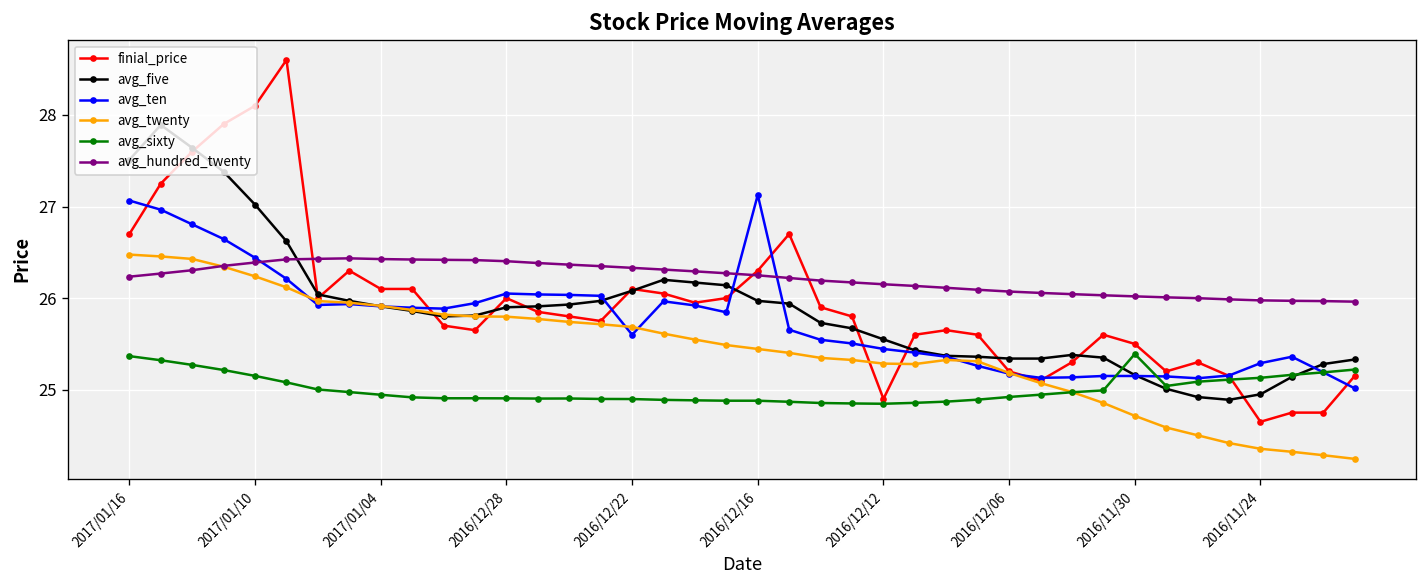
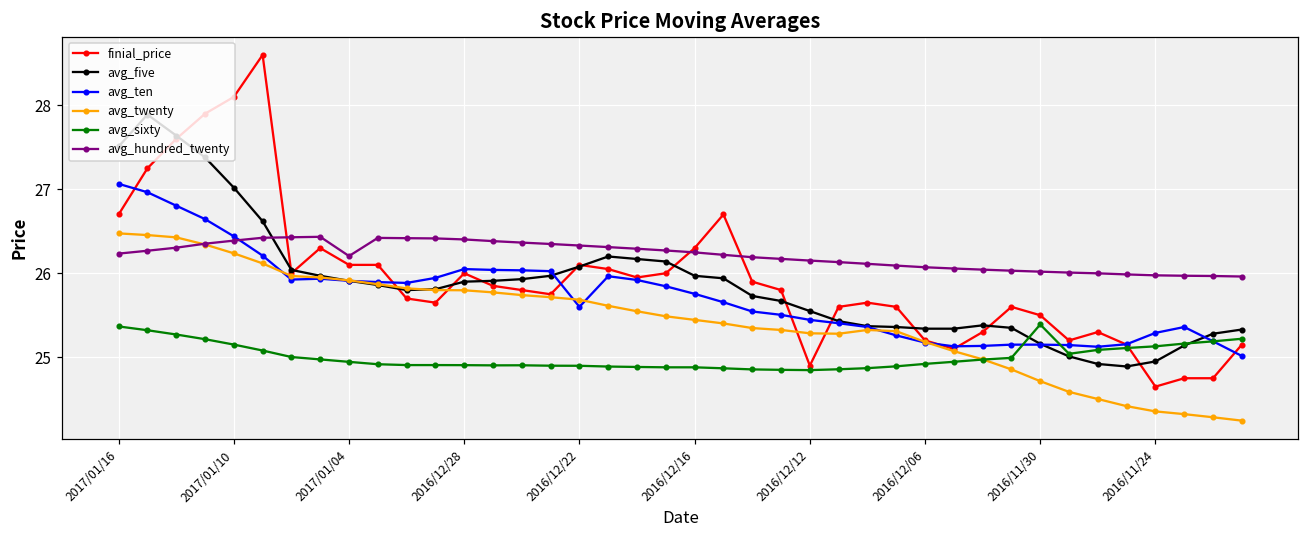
avg_hundred_twenty, 2017/01/04: 26.4 -> 26.2
avg_ten, 2016/12/16: 27.1 -> 25.8
